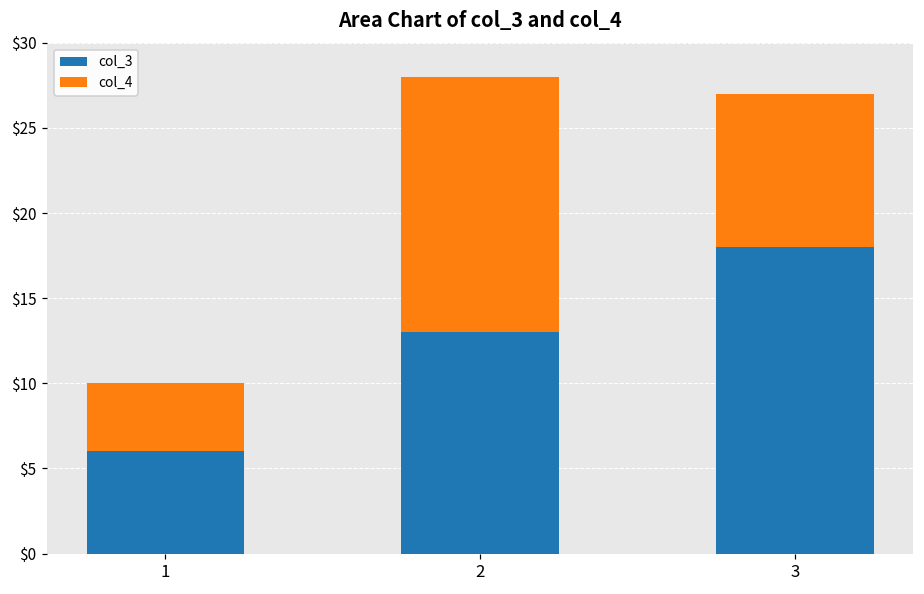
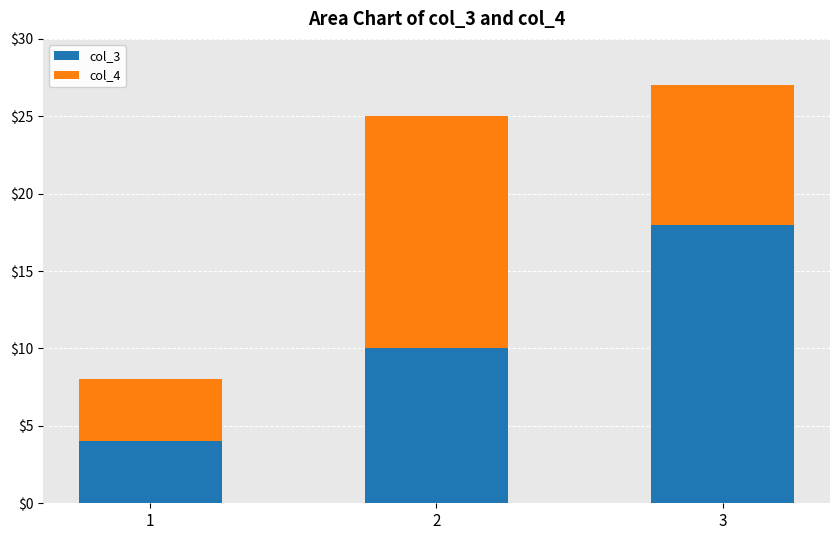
col_3, 1: $6 -> $4
col_3, 2: $13 -> $10
